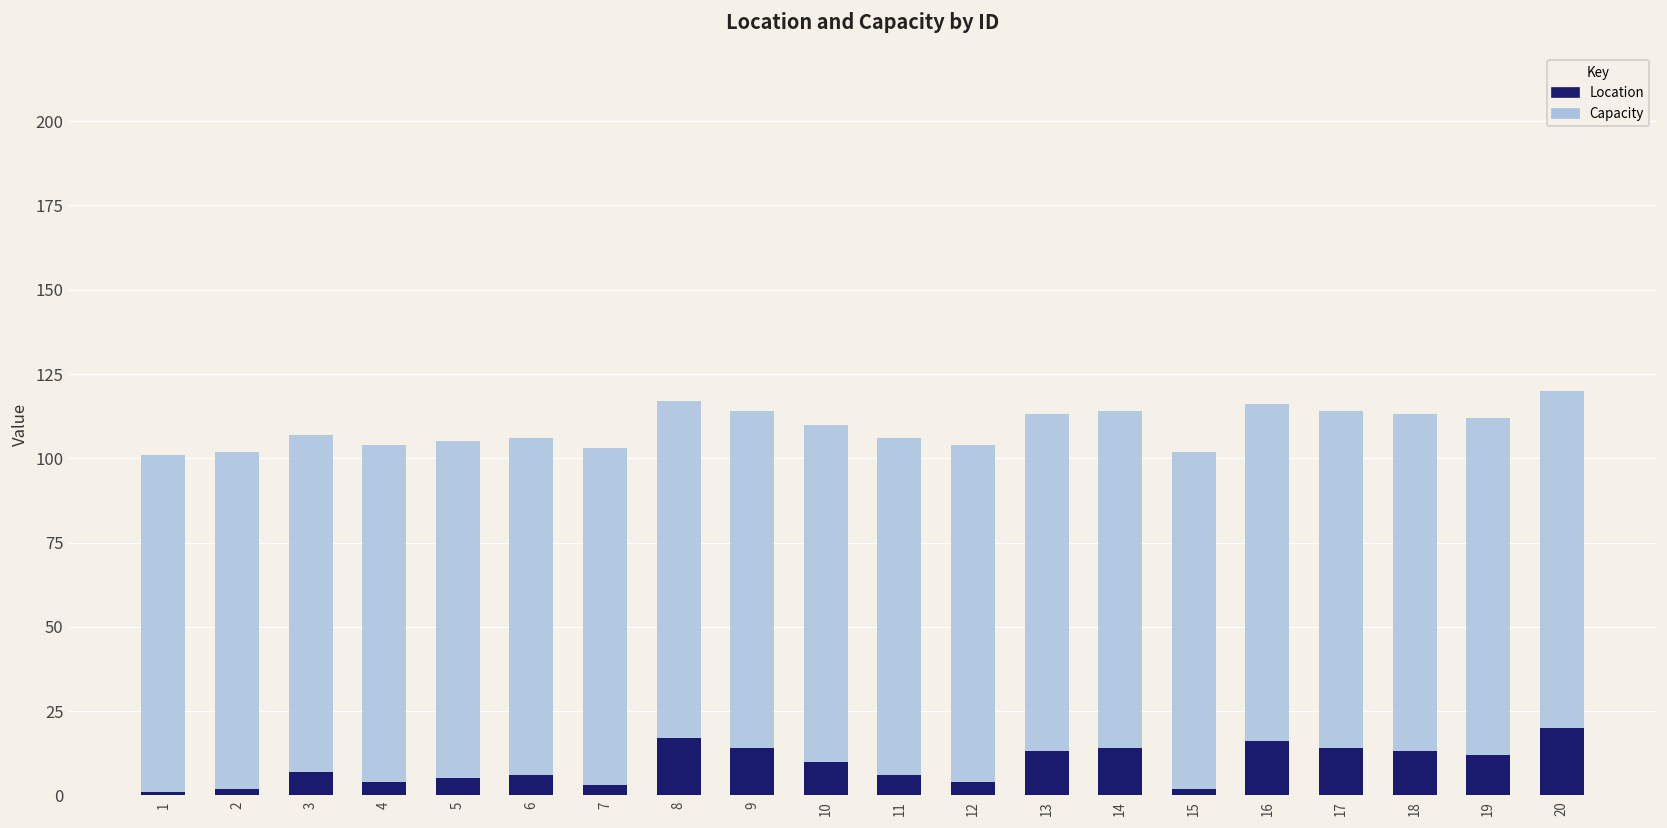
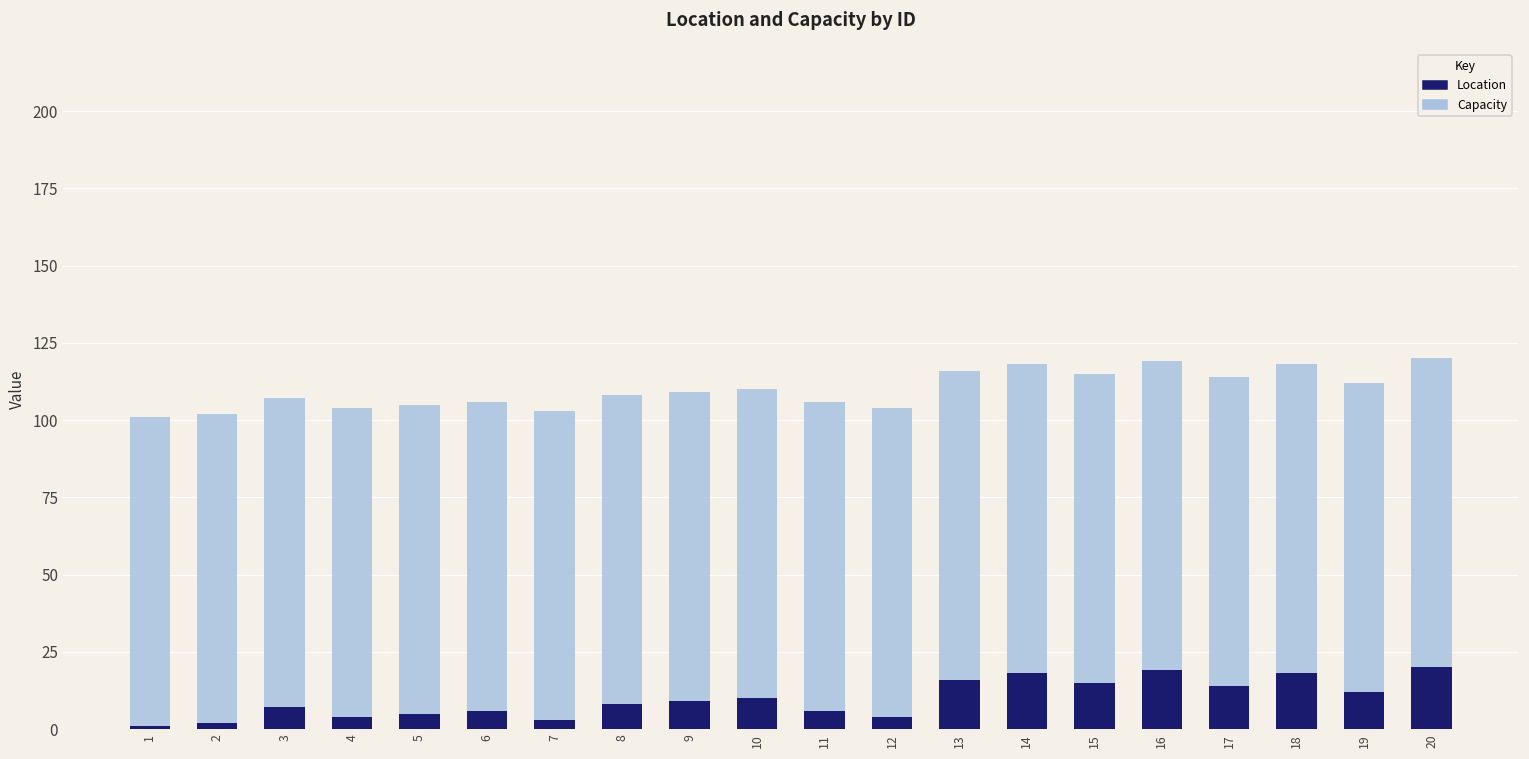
Location, 8: 17 -> 8
Location, 9: 14 -> 9
Location, 13: 13 -> 16
Location, 14: 14 -> 18
Location, 15: 2 -> 15
Location, 16: 16 -> 19
Location, 18: 13 -> 18
